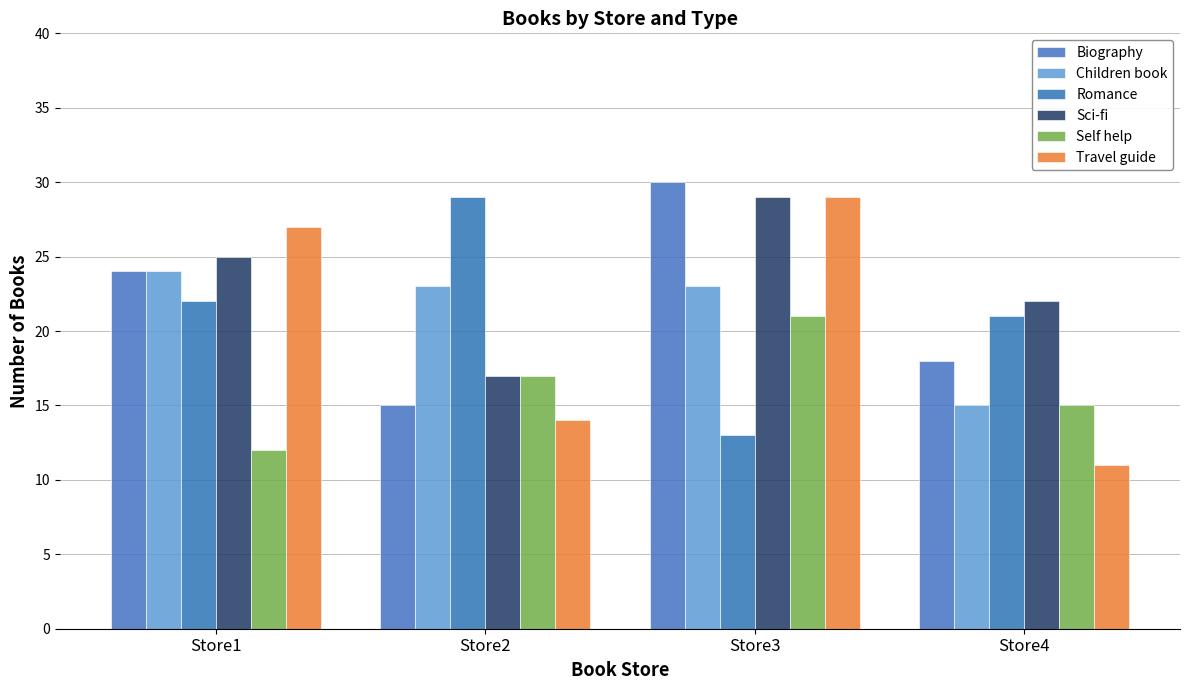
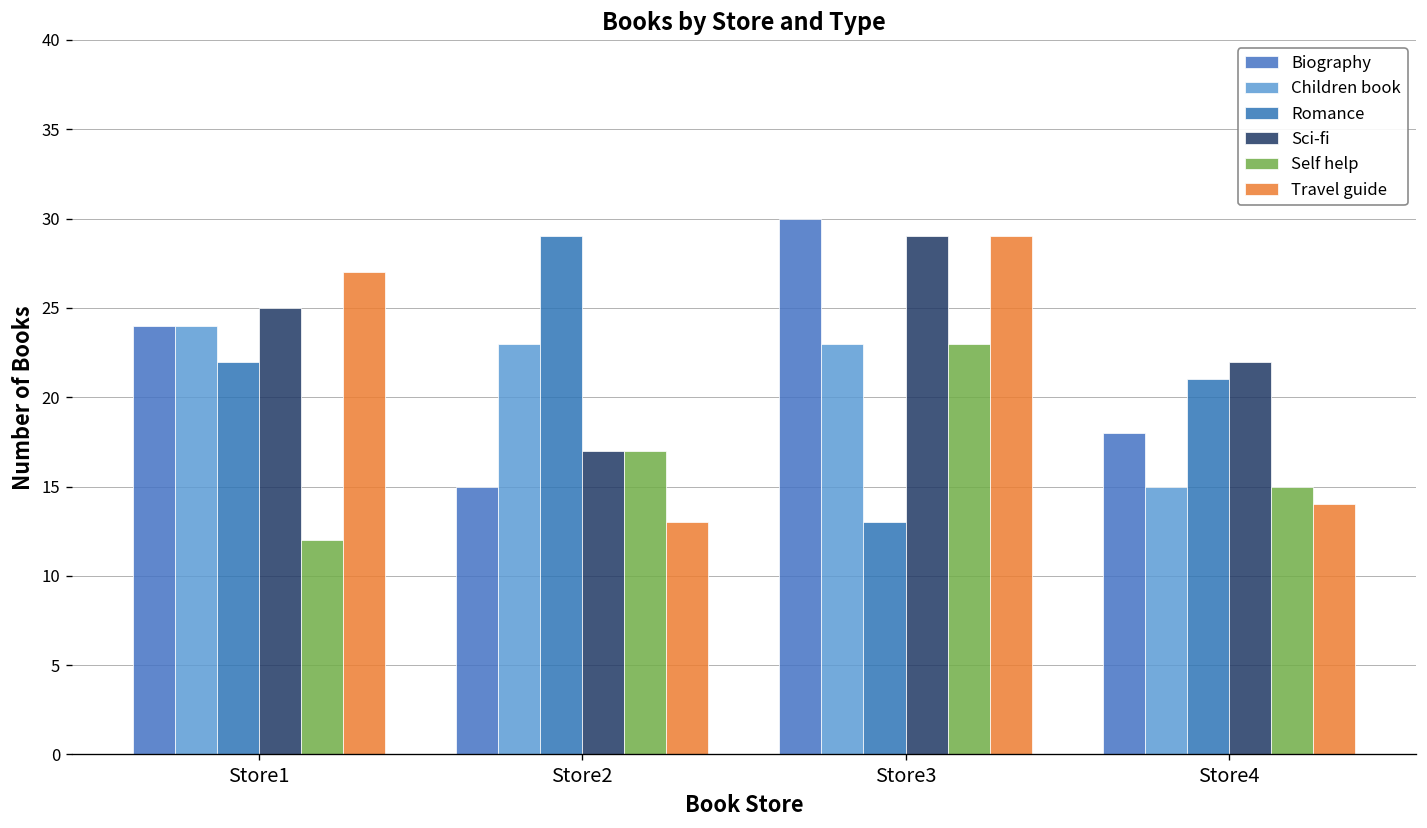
Travel guide, Store2: 14 -> 13
Self help, Store3: 21 -> 23
Travel guide, Store4: 11 -> 14
